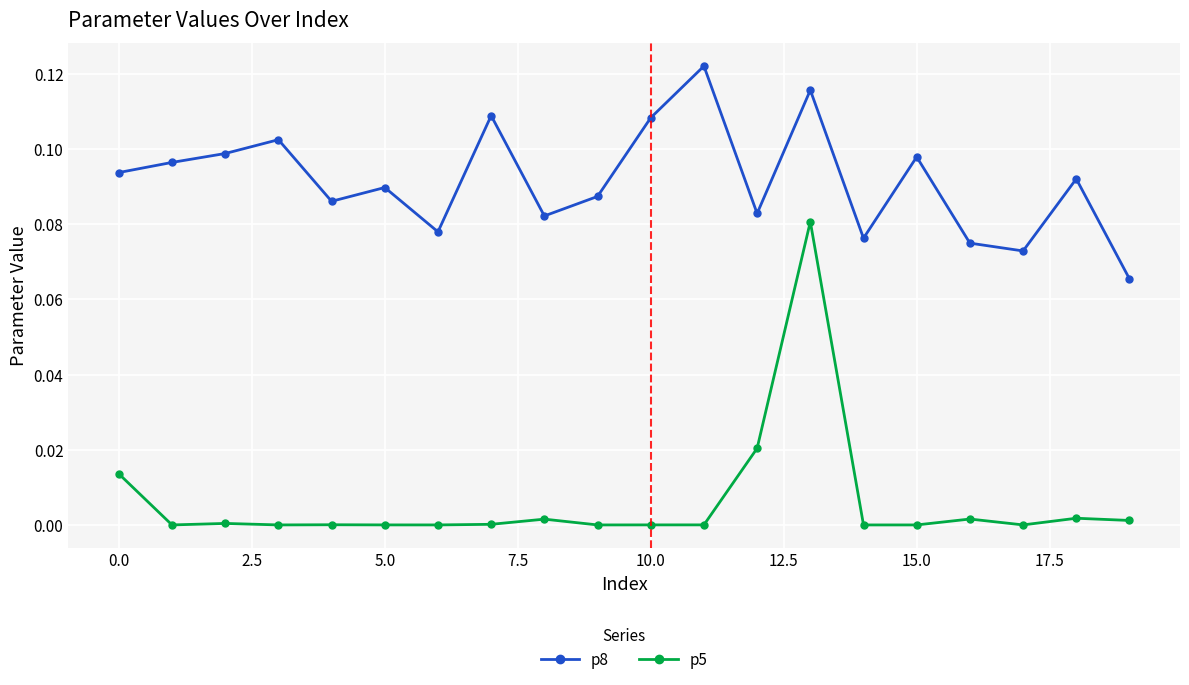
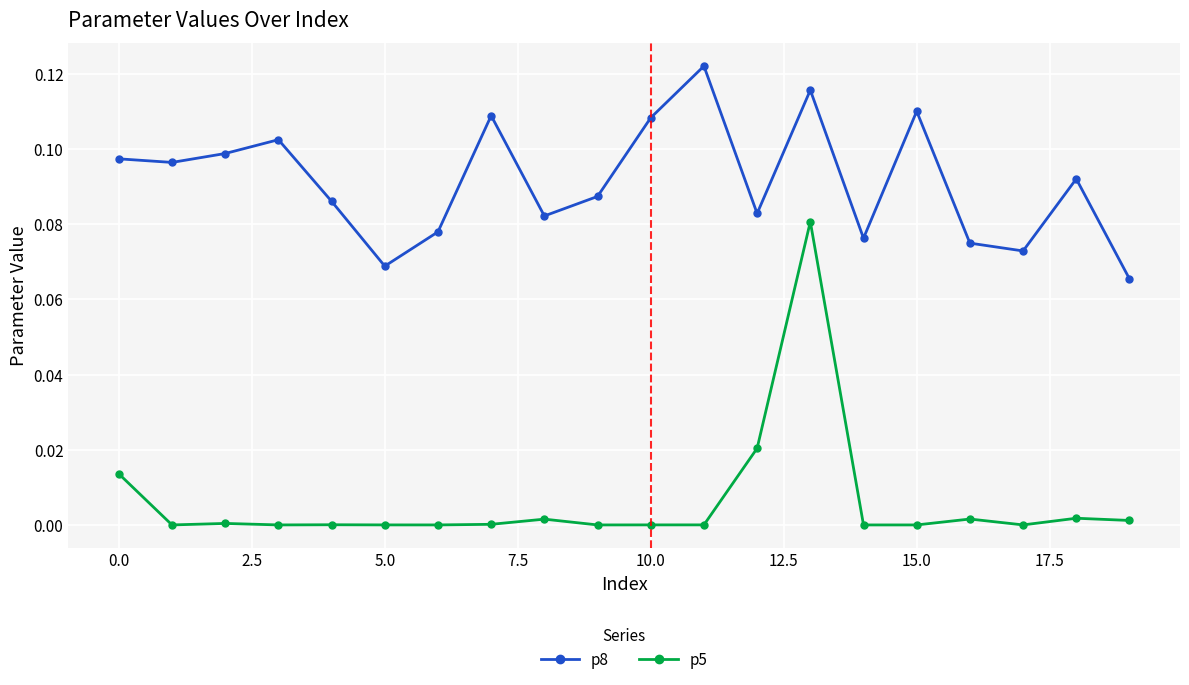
p8, 0.0: 0.094 -> 0.097
p8, 5.0: 0.090 -> 0.069
p8, 15.0: 0.098 -> 0.110
